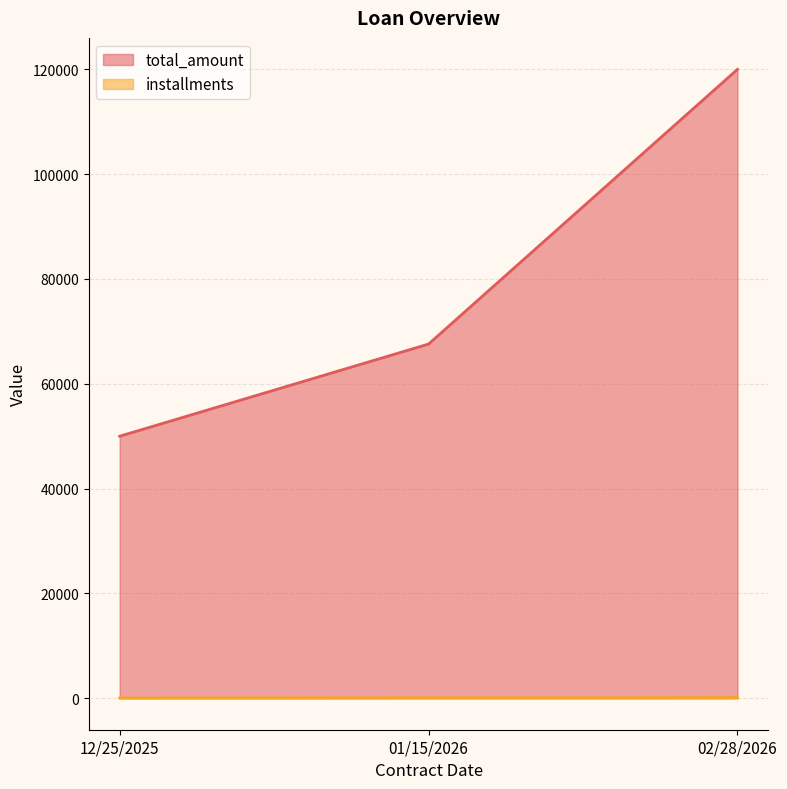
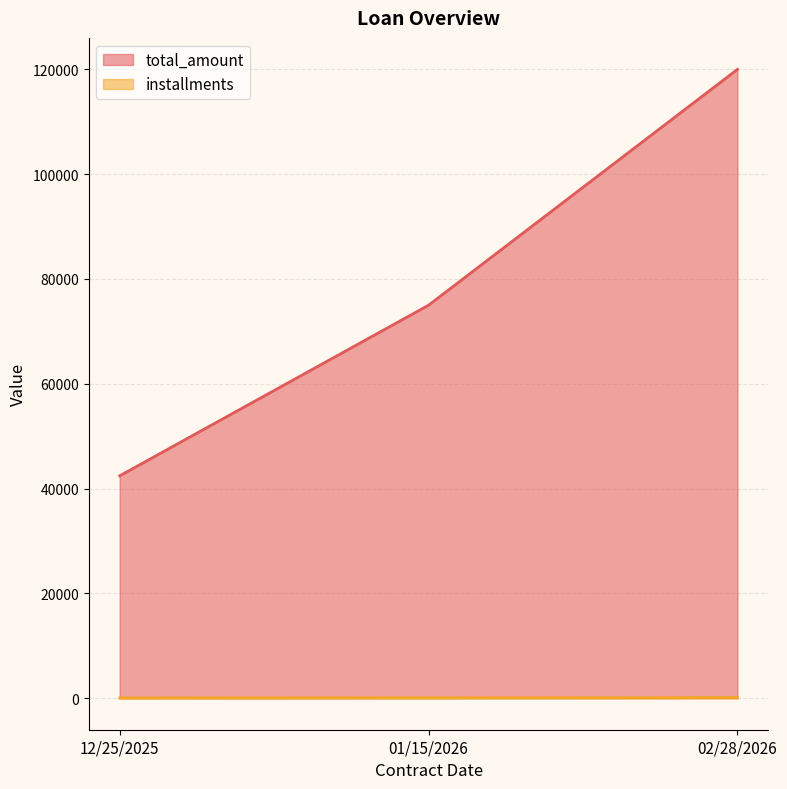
total_amount, 12/25/2025: 50000 -> 42000
total_amount, 01/15/2026: 68000 -> 75000
